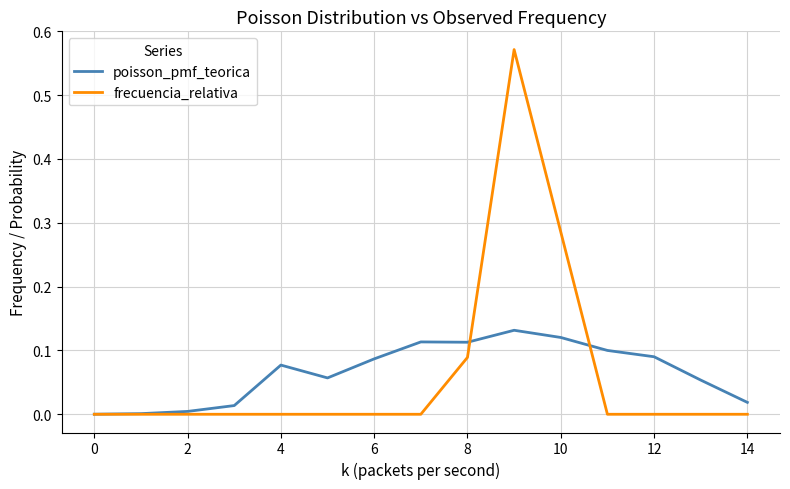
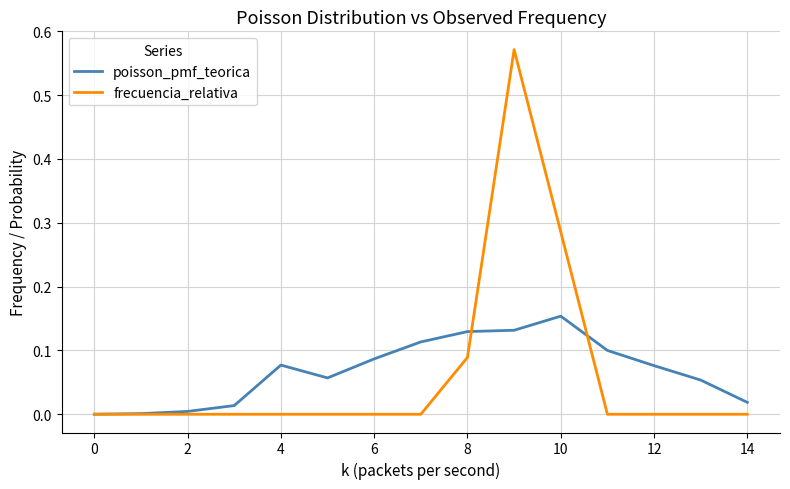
poisson_pmf_teorica, 8: 0.11 -> 0.13
poisson_pmf_teorica, 10: 0.12 -> 0.15
poisson_pmf_teorica, 12: 0.09 -> 0.08
